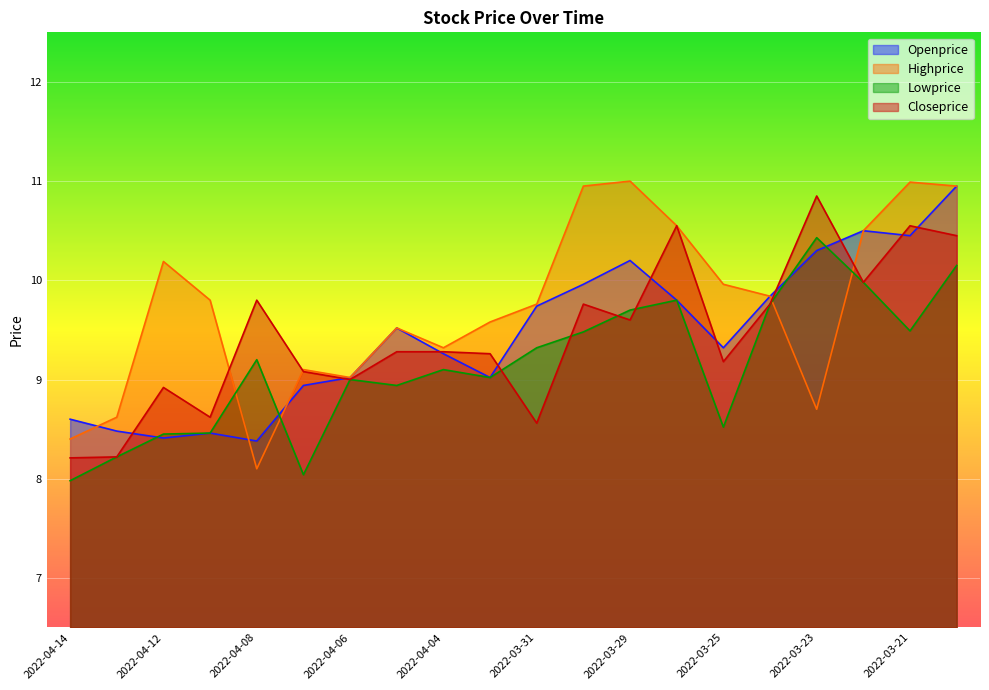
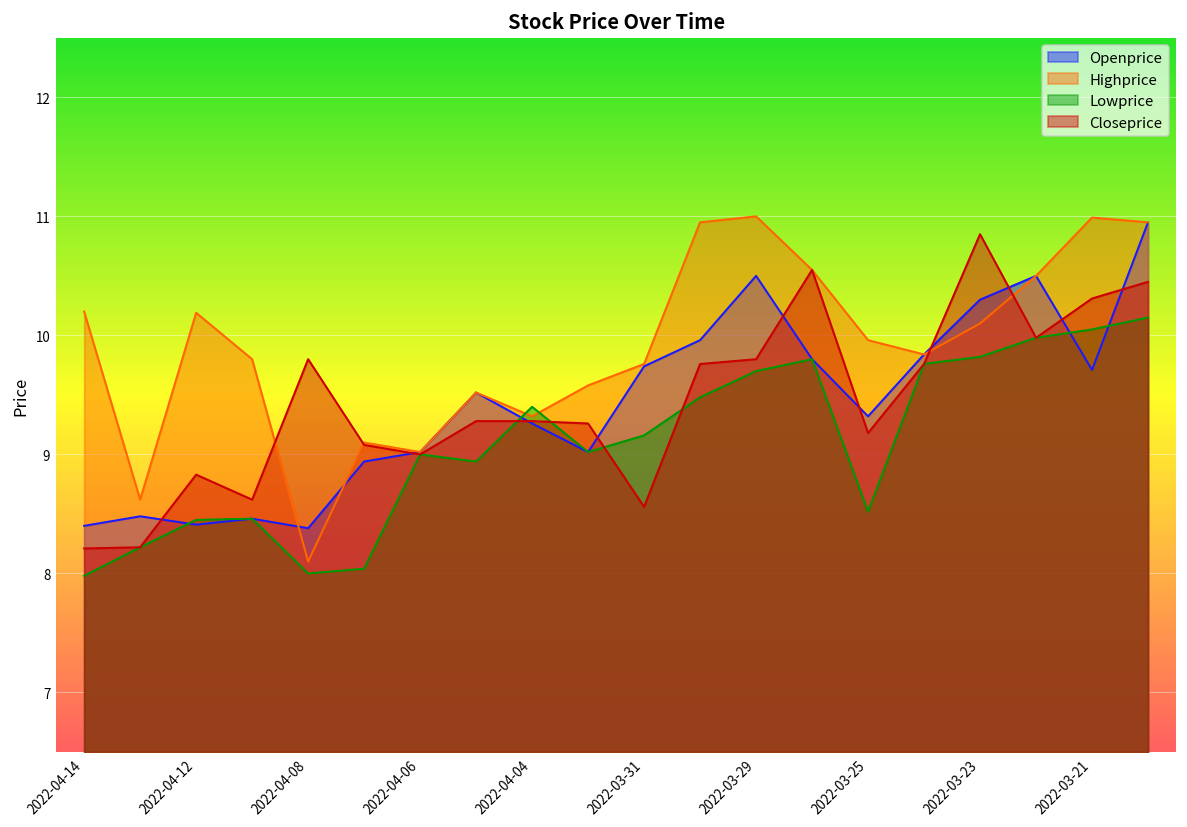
Openprice, 2022-04-14: 8.6 -> 8.4
Highprice, 2022-04-14: 8.4 -> 10.2
Closeprice, 2022-04-12: 8.9 -> 8.8
Lowprice, 2022-04-08: 9.2 -> 8.0
Lowprice, 2022-04-04: 9.1 -> 9.4
Lowprice, 2022-03-31: 9.3 -> 9.2
Openprice, 2022-03-29: 10.2 -> 10.5
Closeprice, 2022-03-29: 9.6 -> 9.8
Highprice, 2022-03-23: 8.7 -> 10.1
Lowprice, 2022-03-23: 10.4 -> 9.8
Openprice, 2022-03-21: 10.5 -> 9.7
Lowprice, 2022-03-21: 9.5 -> 10.1
Closeprice, 2022-03-21: 10.6 -> 10.3
